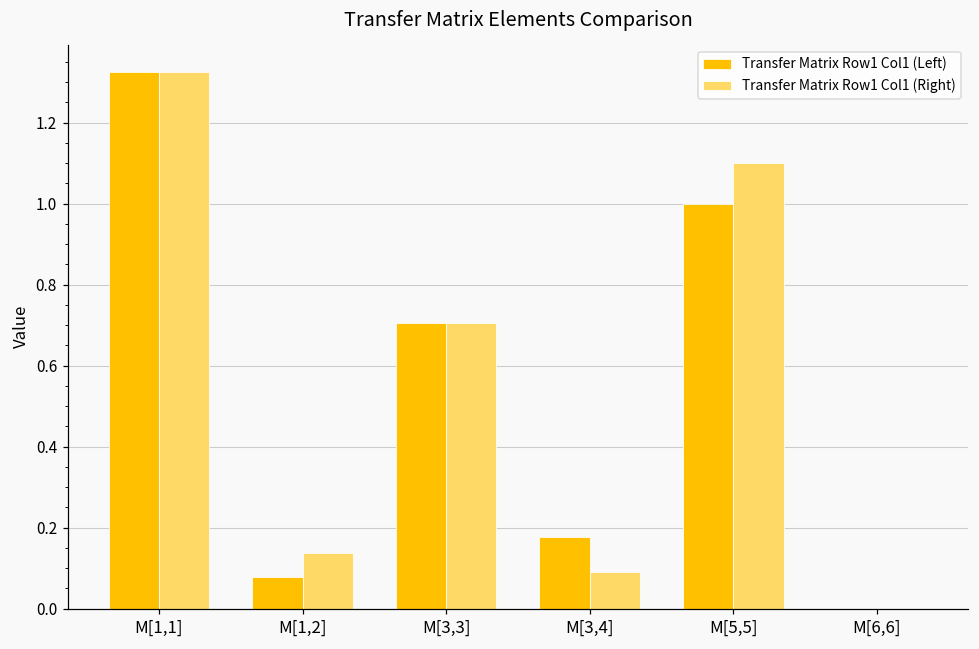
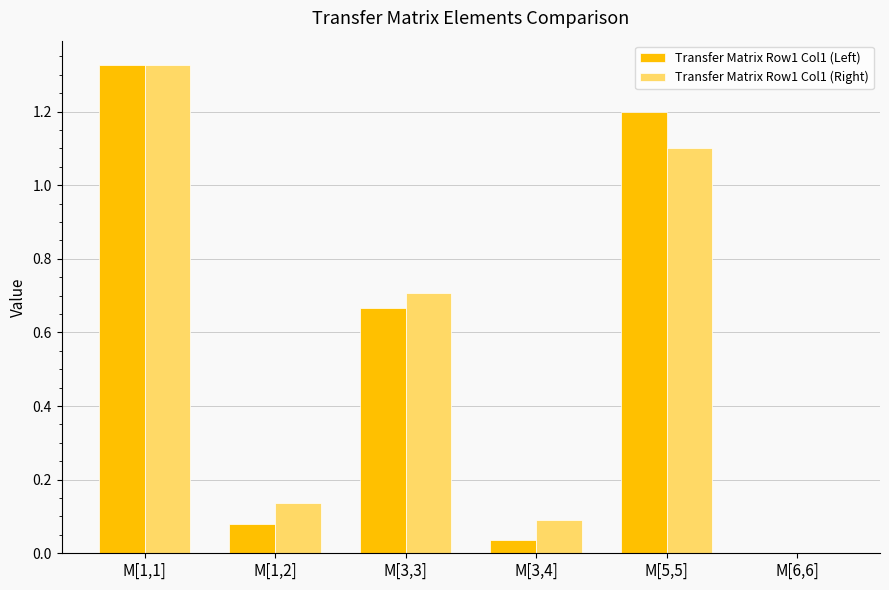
Transfer Matrix Row1 Col1 (Left), M[3,3]: 0.71 -> 0.67
Transfer Matrix Row1 Col1 (Left), M[3,4]: 0.18 -> 0.04
Transfer Matrix Row1 Col1 (Left), M[5,5]: 1.0 -> 1.2
